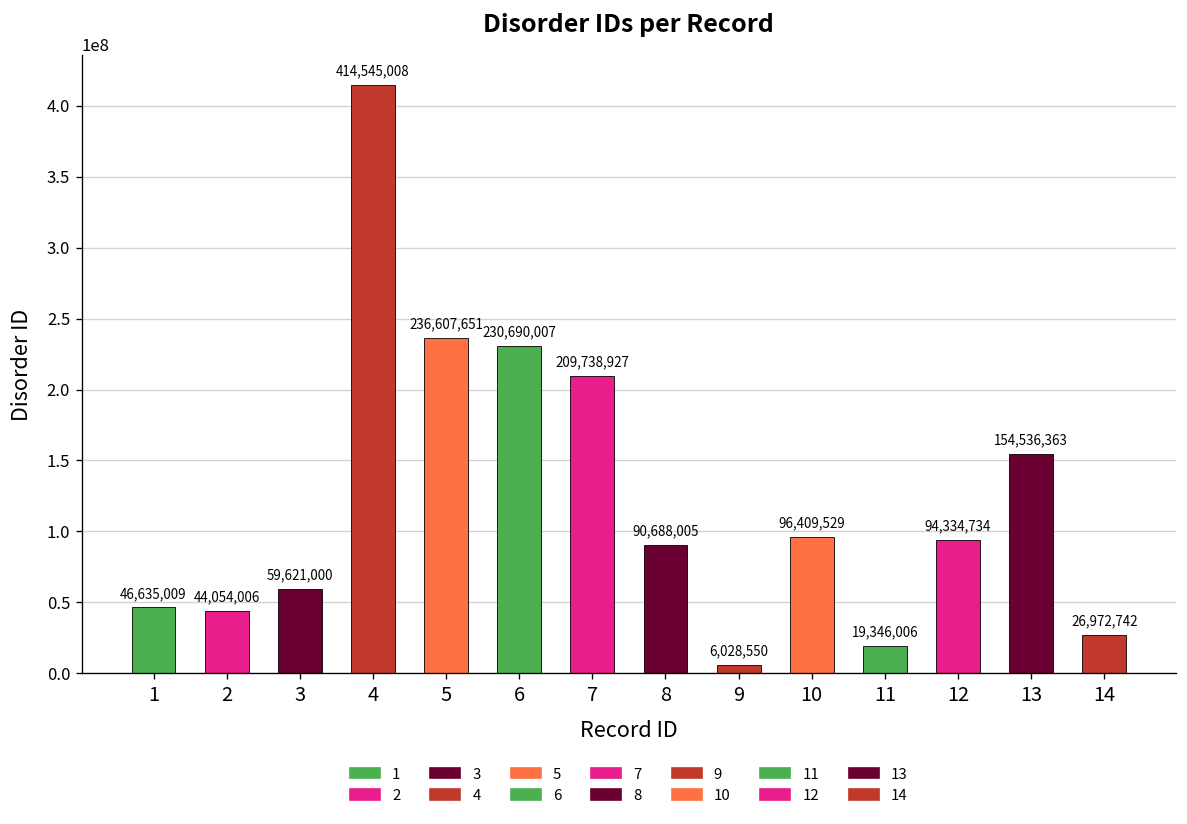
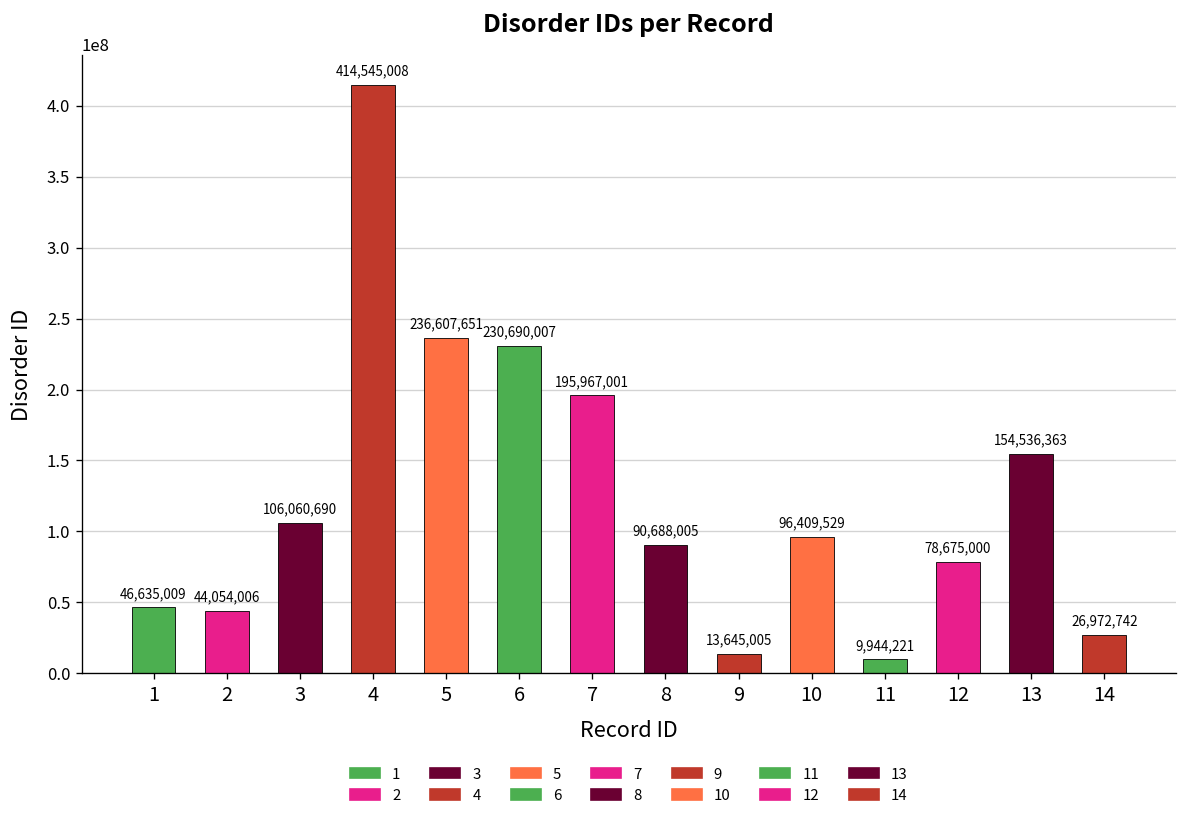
3: 59,621,000 -> 106,060,690
7: 209,738,927 -> 195,967,001
9: 6,028,550 -> 13,645,005
11: 19,346,006 -> 9,944,221
12: 94,334,734 -> 78,675,000
